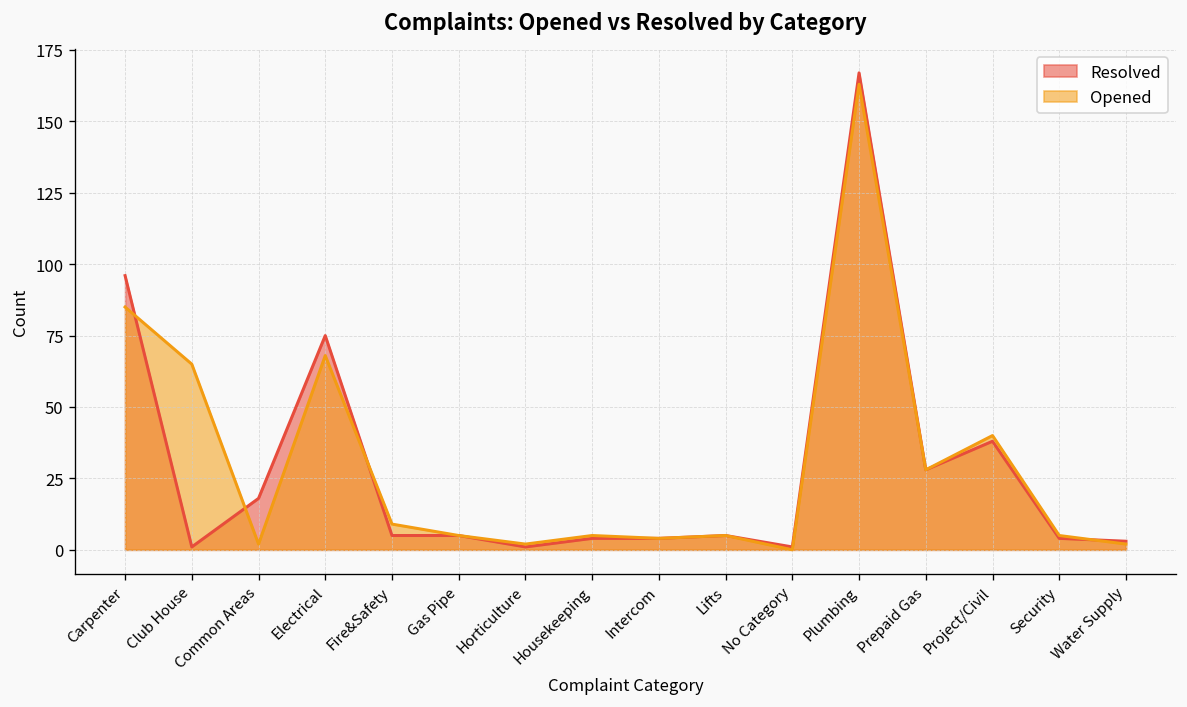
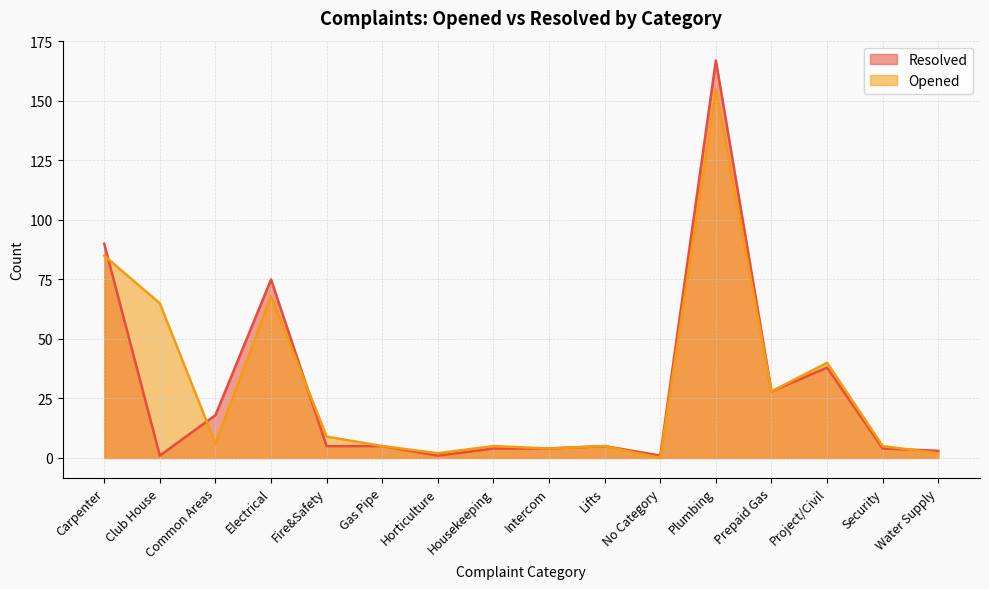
Resolved, Carpenter: 96 -> 90
Opened, Common Areas: 2 -> 6
Opened, Plumbing: 163 -> 155
